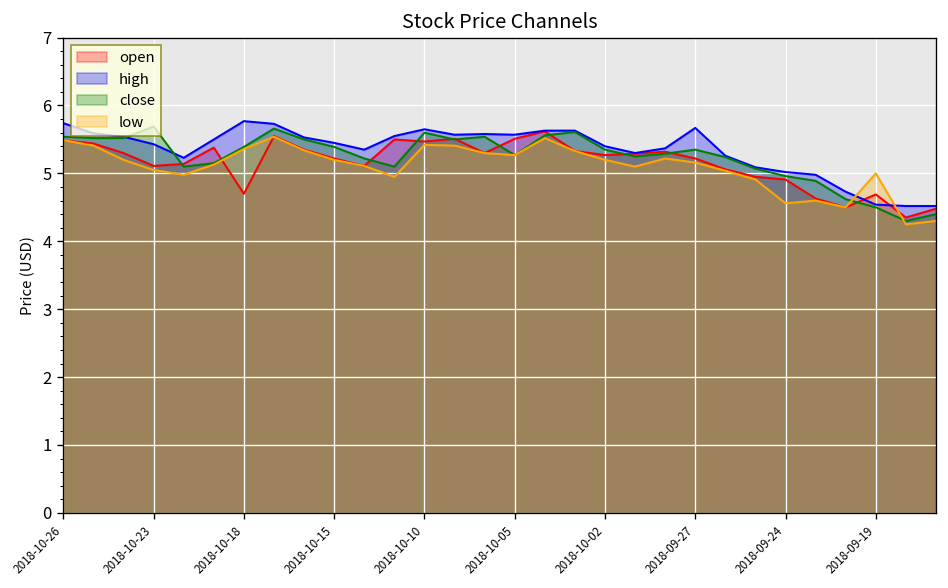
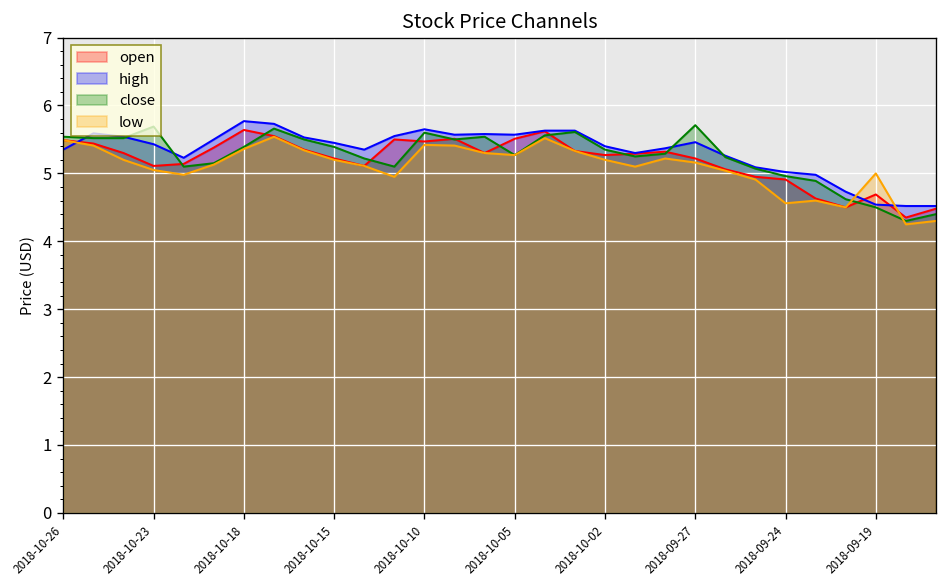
high, 2018-10-26: 5.7 -> 5.4
open, 2018-10-18: 4.7 -> 5.6
high, 2018-09-27: 5.7 -> 5.5
close, 2018-09-27: 5.4 -> 5.7
